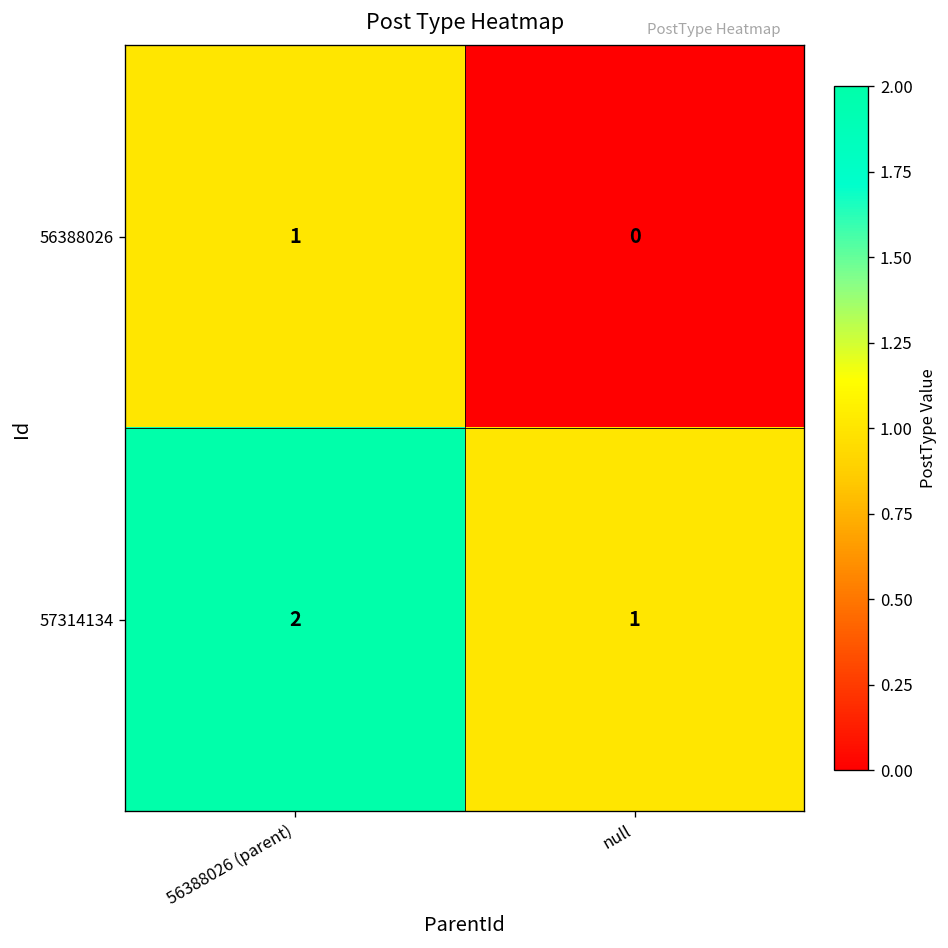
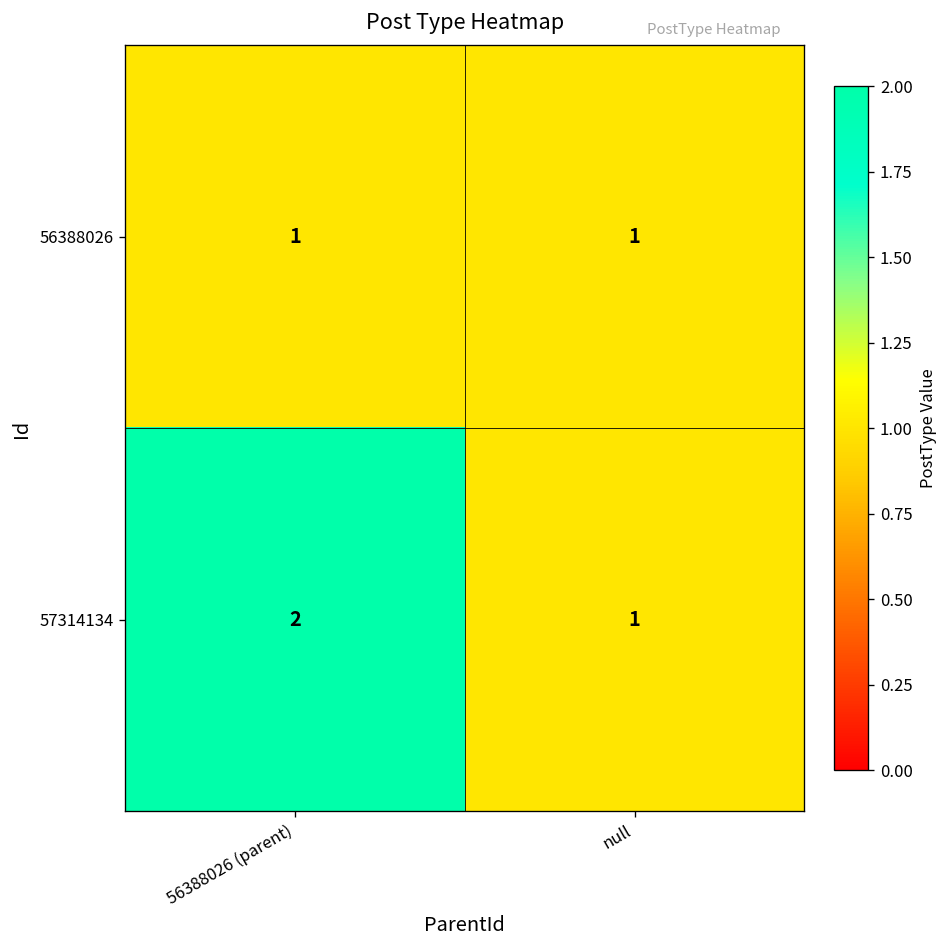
56388026, null: 0 -> 1
